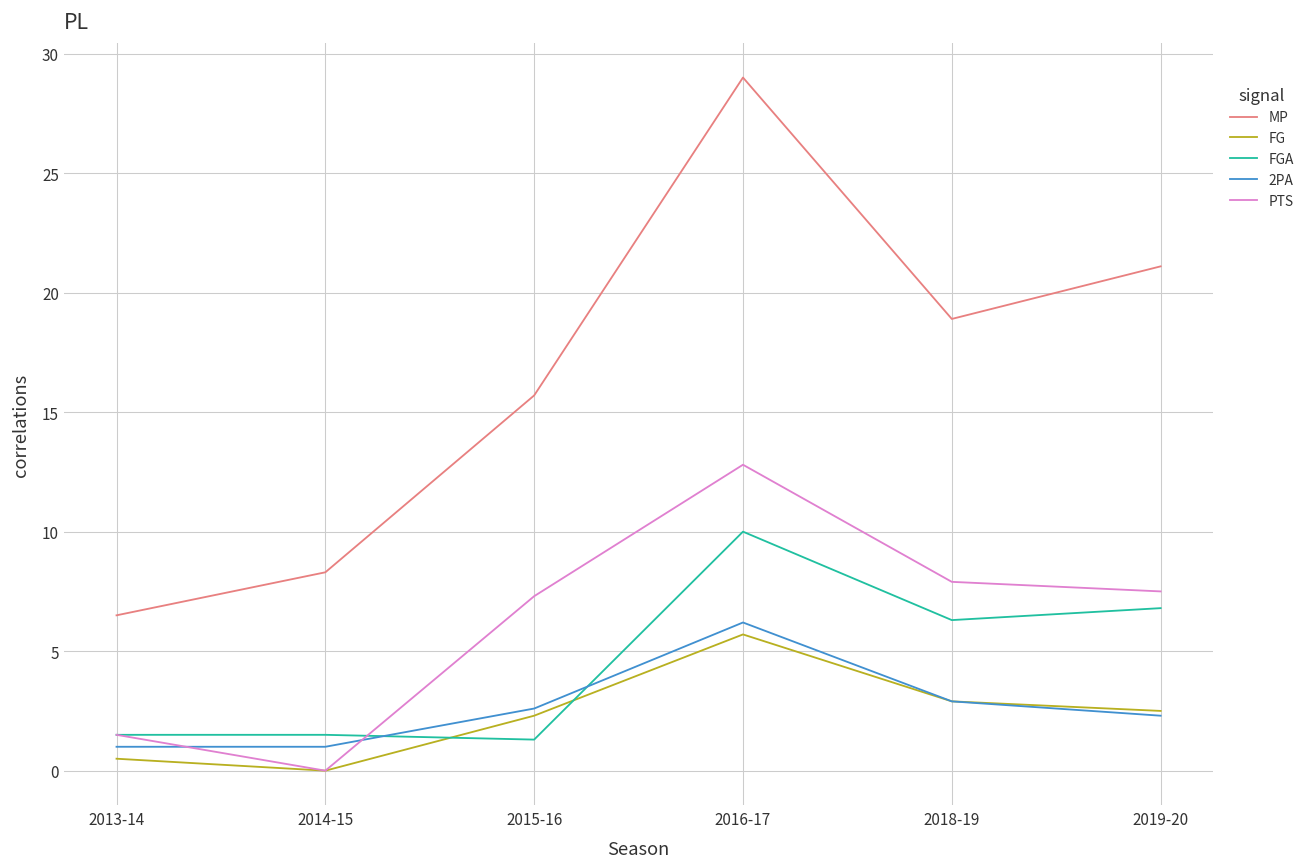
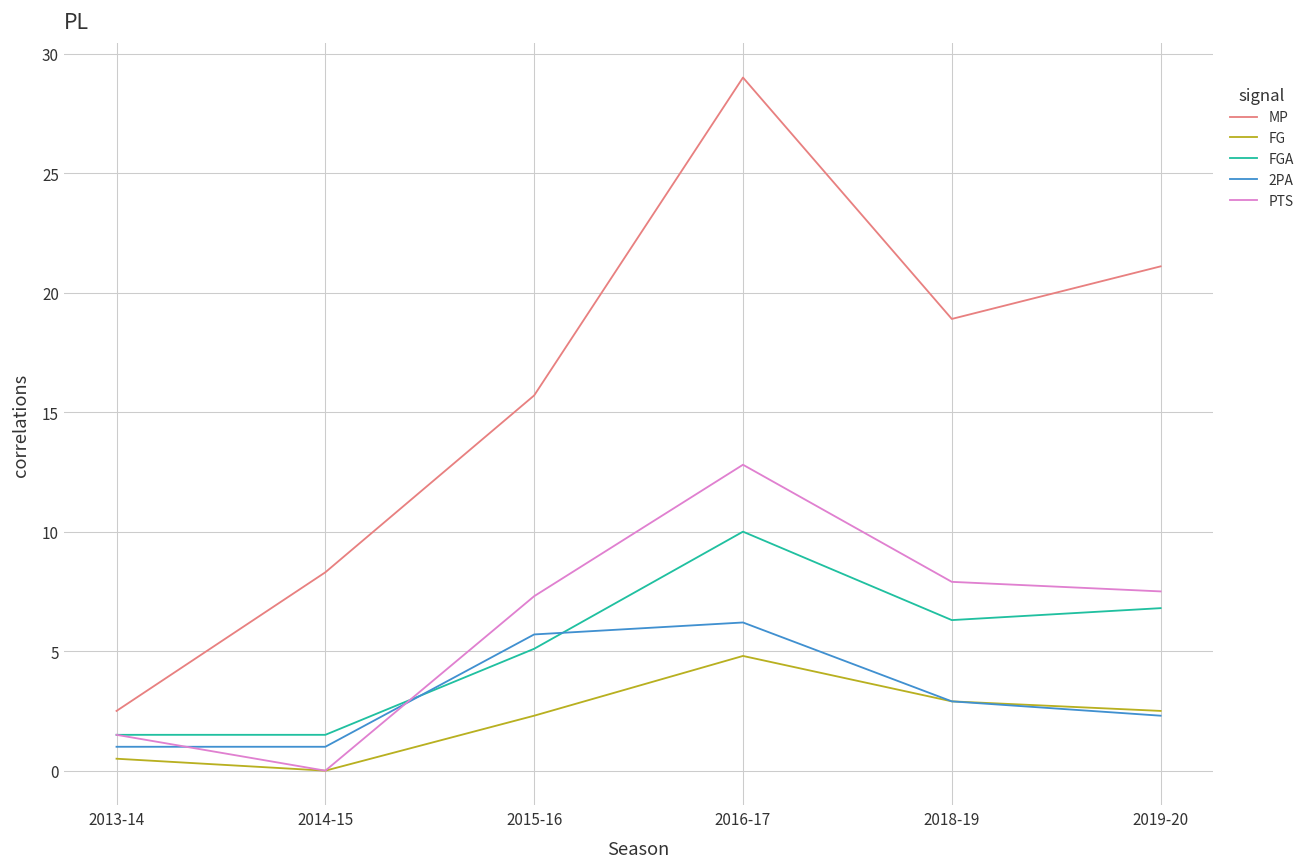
MP, 2013-14: 6.5 -> 2.5
FGA, 2015-16: 1.3 -> 5.1
2PA, 2015-16: 2.6 -> 5.7
FG, 2016-17: 5.7 -> 4.8
